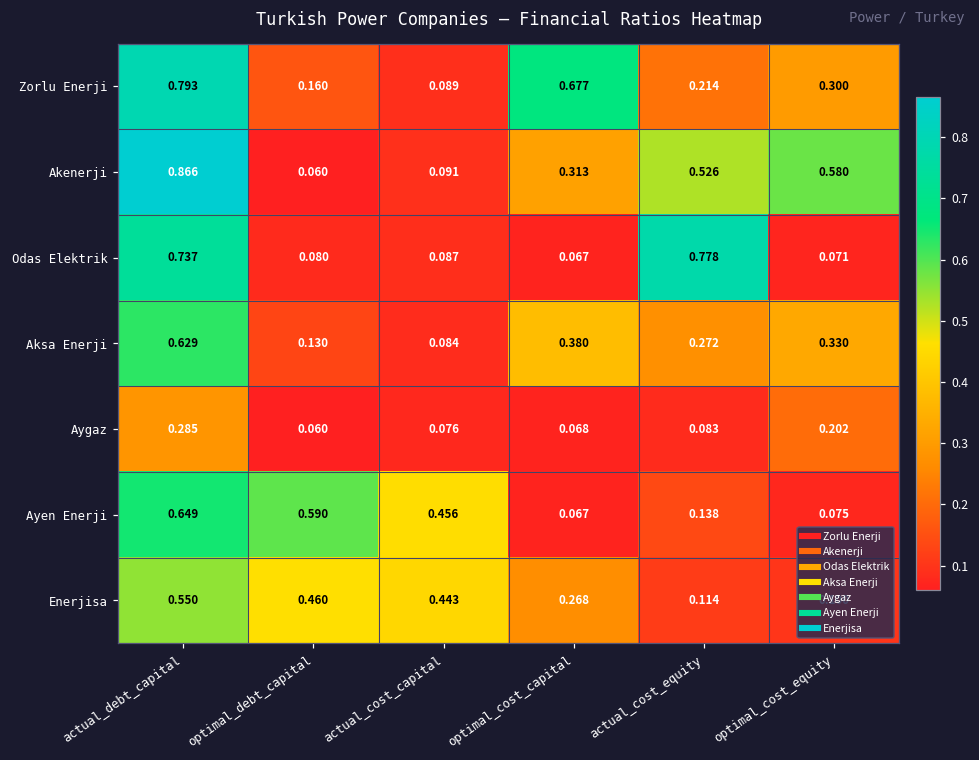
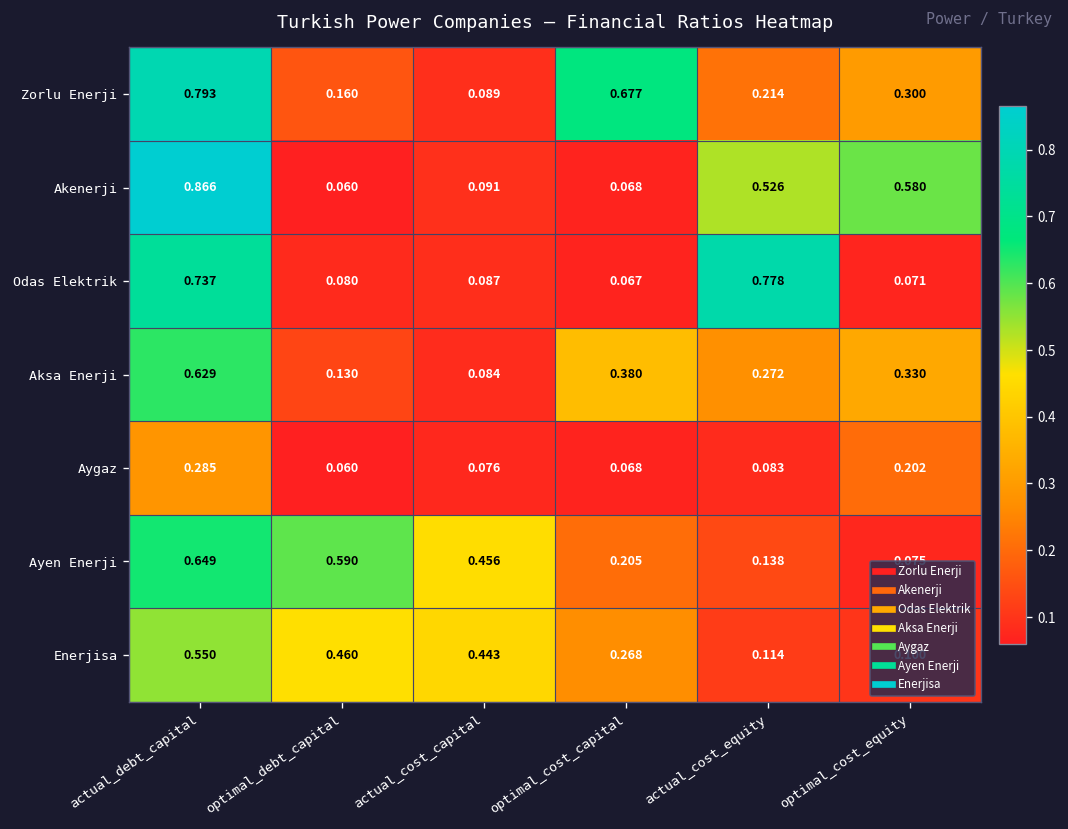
Akenerji, optimal_cost_capital: 0.313 -> 0.068
Ayen Enerji, optimal_cost_capital: 0.067 -> 0.205
